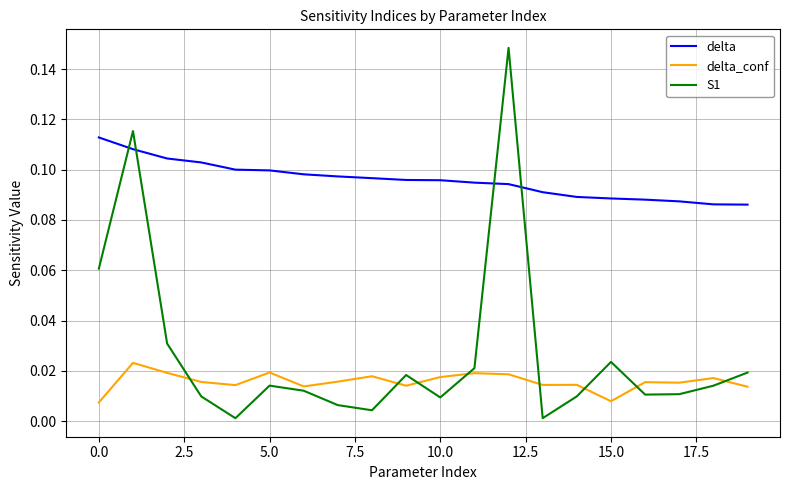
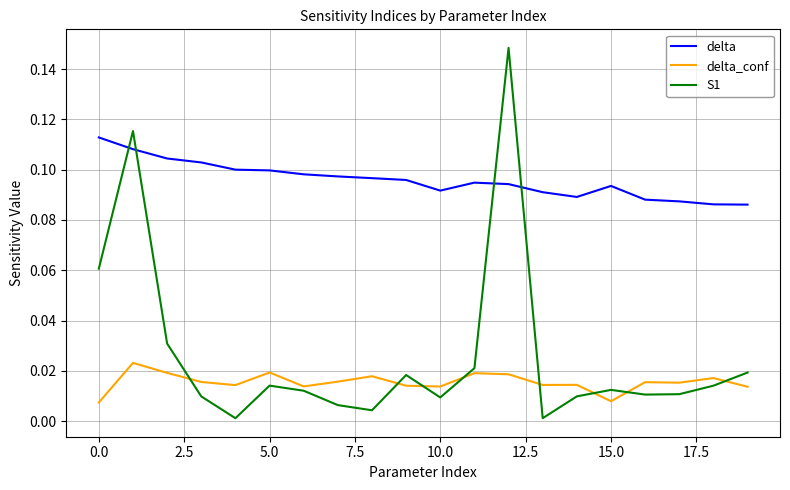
delta, 10.0: 0.096 -> 0.092
delta_conf, 10.0: 0.018 -> 0.014
delta, 15.0: 0.089 -> 0.094
S1, 15.0: 0.024 -> 0.012
